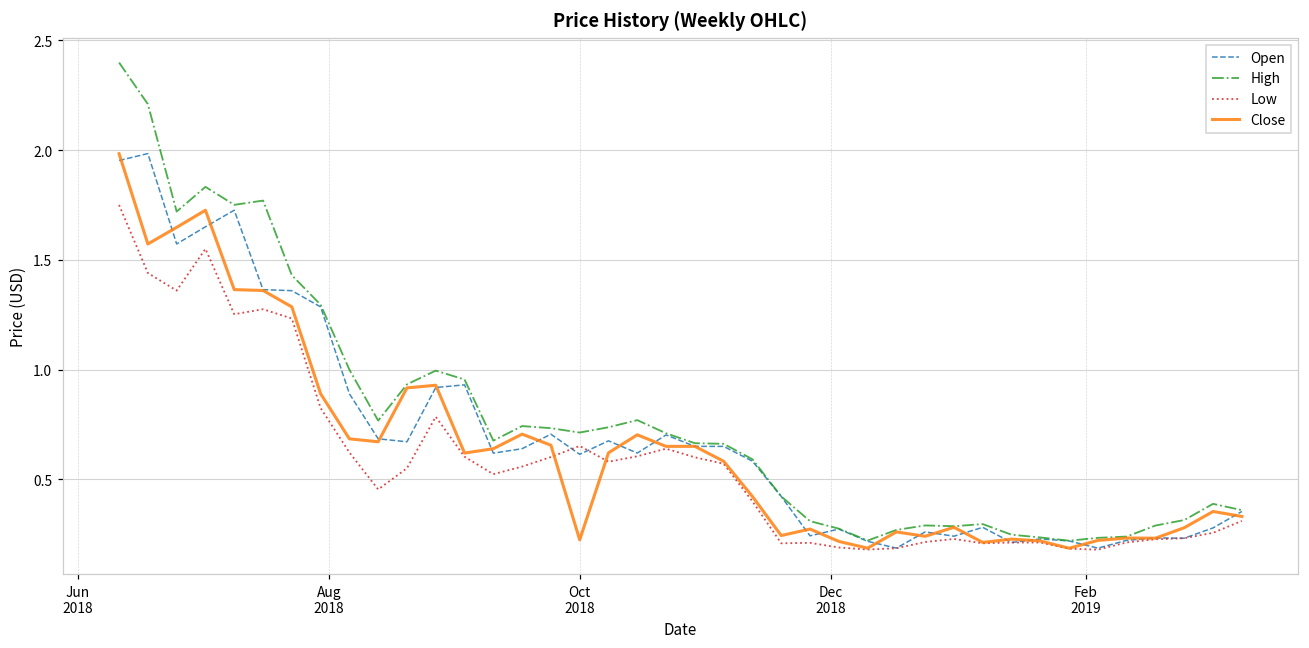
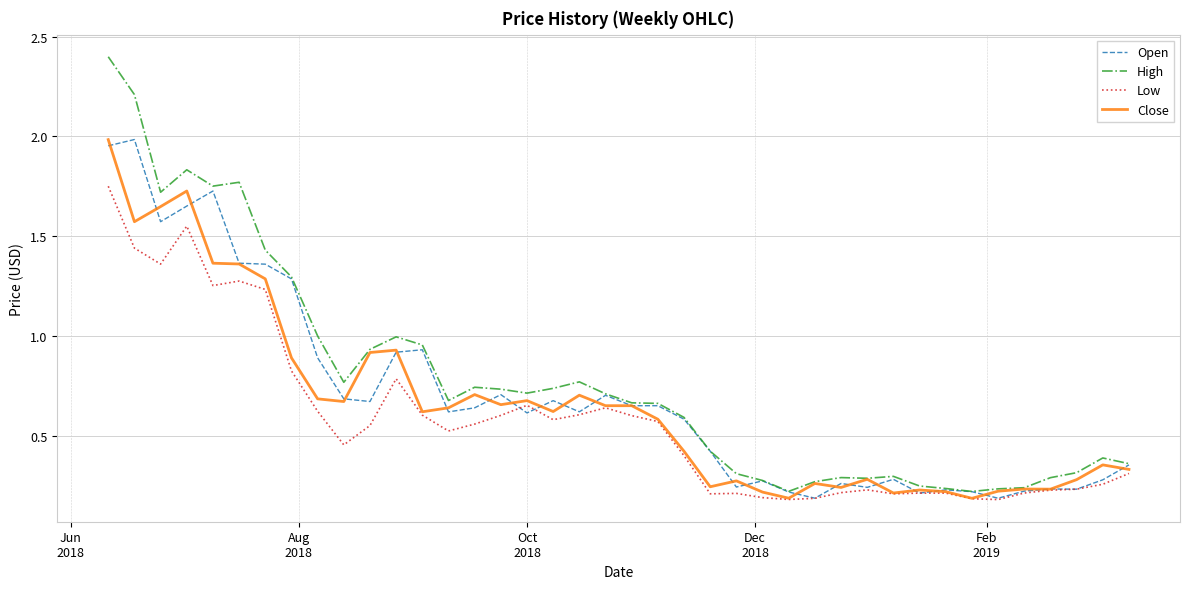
Close, Oct 2018: 0.23 -> 0.68
